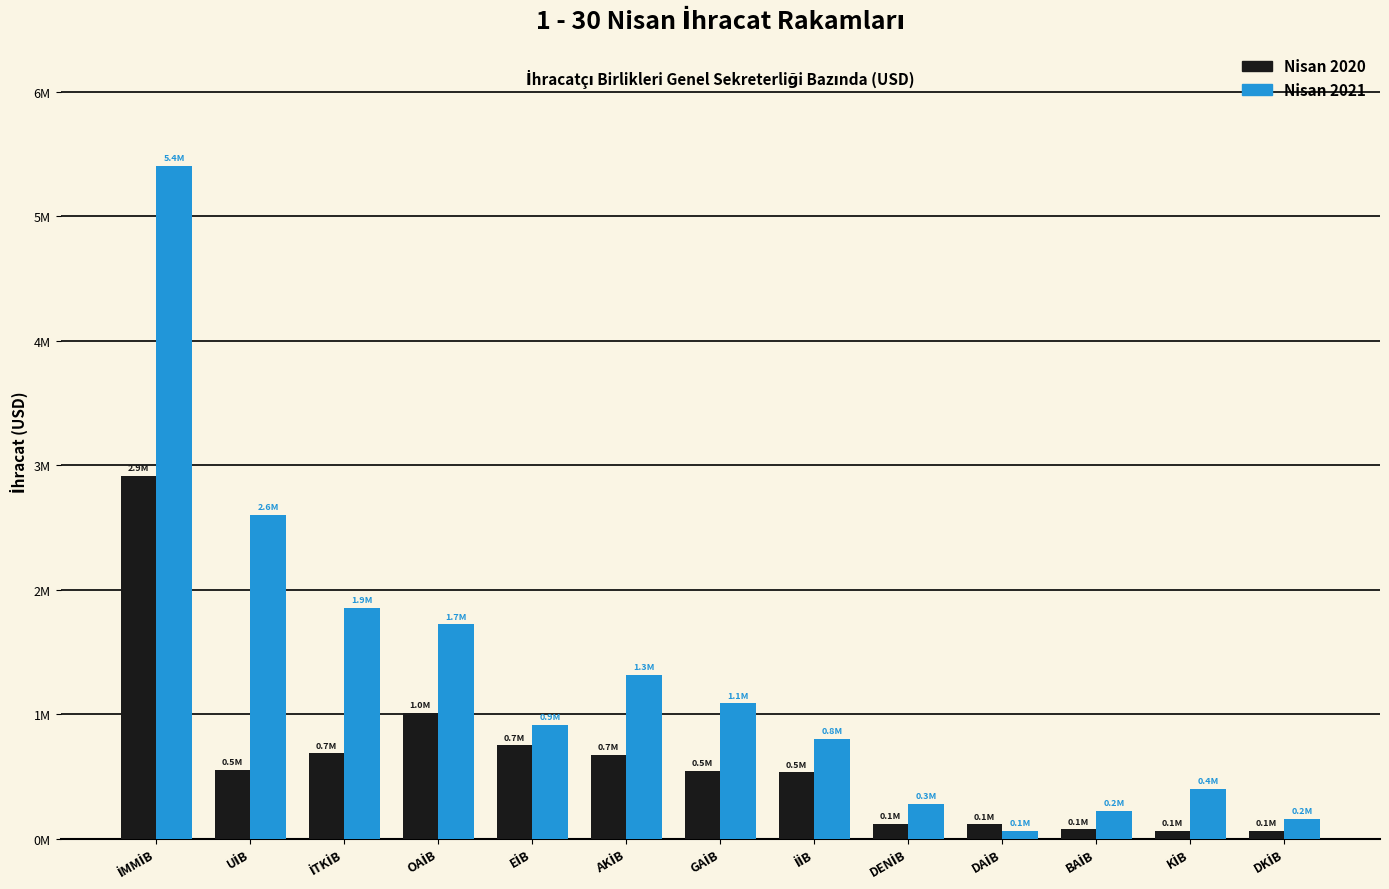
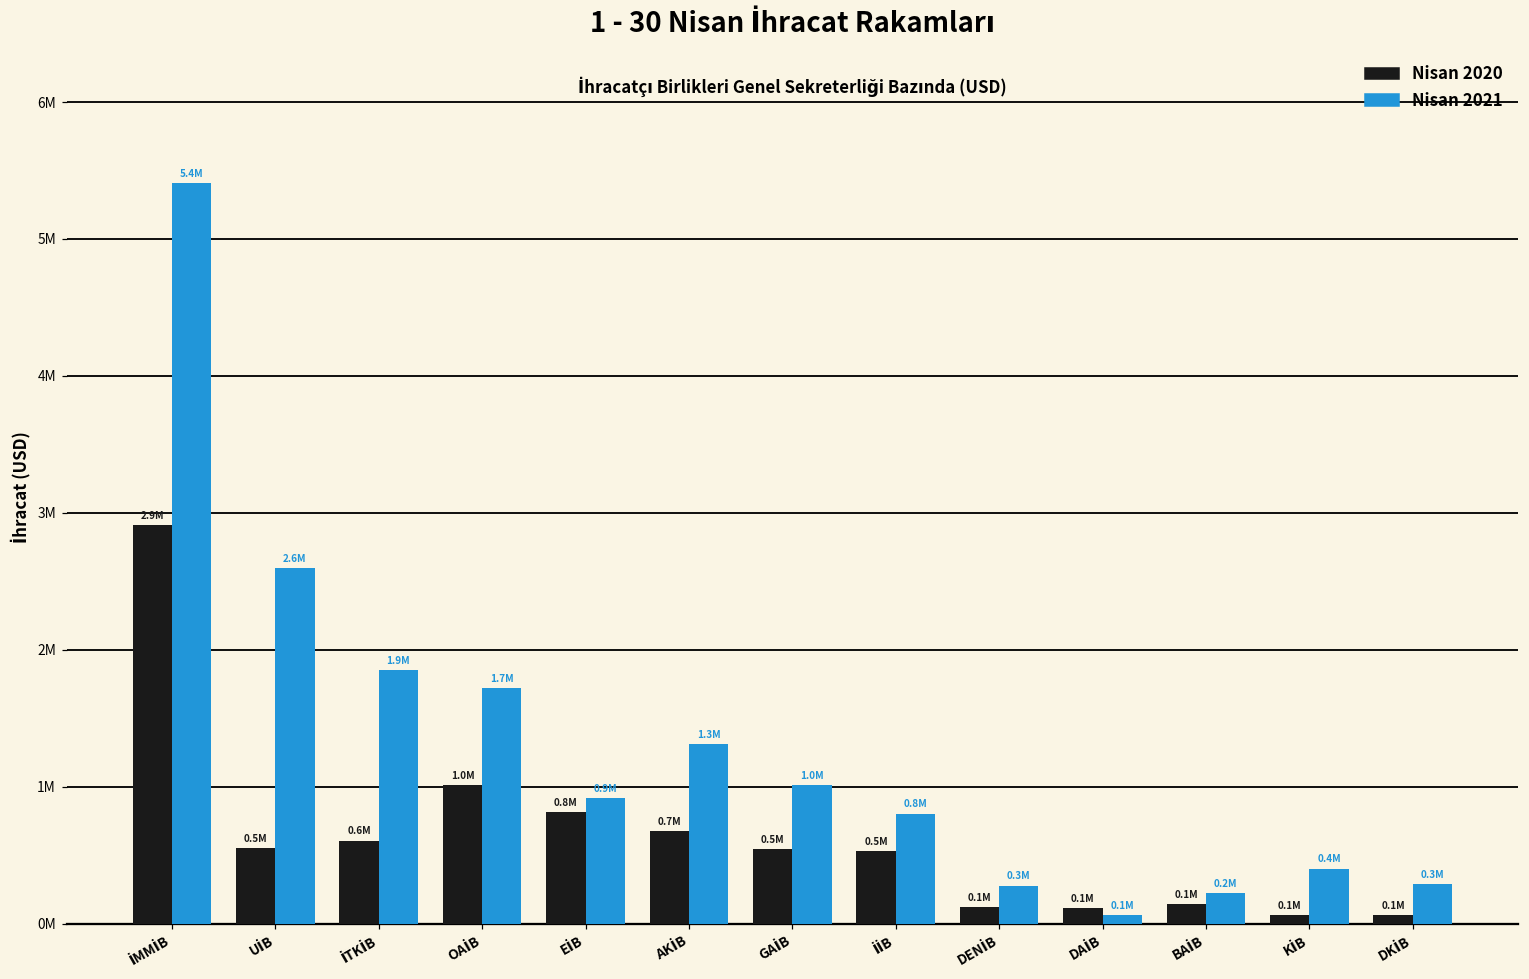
Nisan 2020, İTKİB: 0.7M -> 0.6M
Nisan 2020, EİB: 0.7M -> 0.8M
Nisan 2021, GAİB: 1.1M -> 1.0M
Nisan 2020, BAİB: 70000 -> 140000
Nisan 2021, DKİB: 0.2M -> 0.3M
